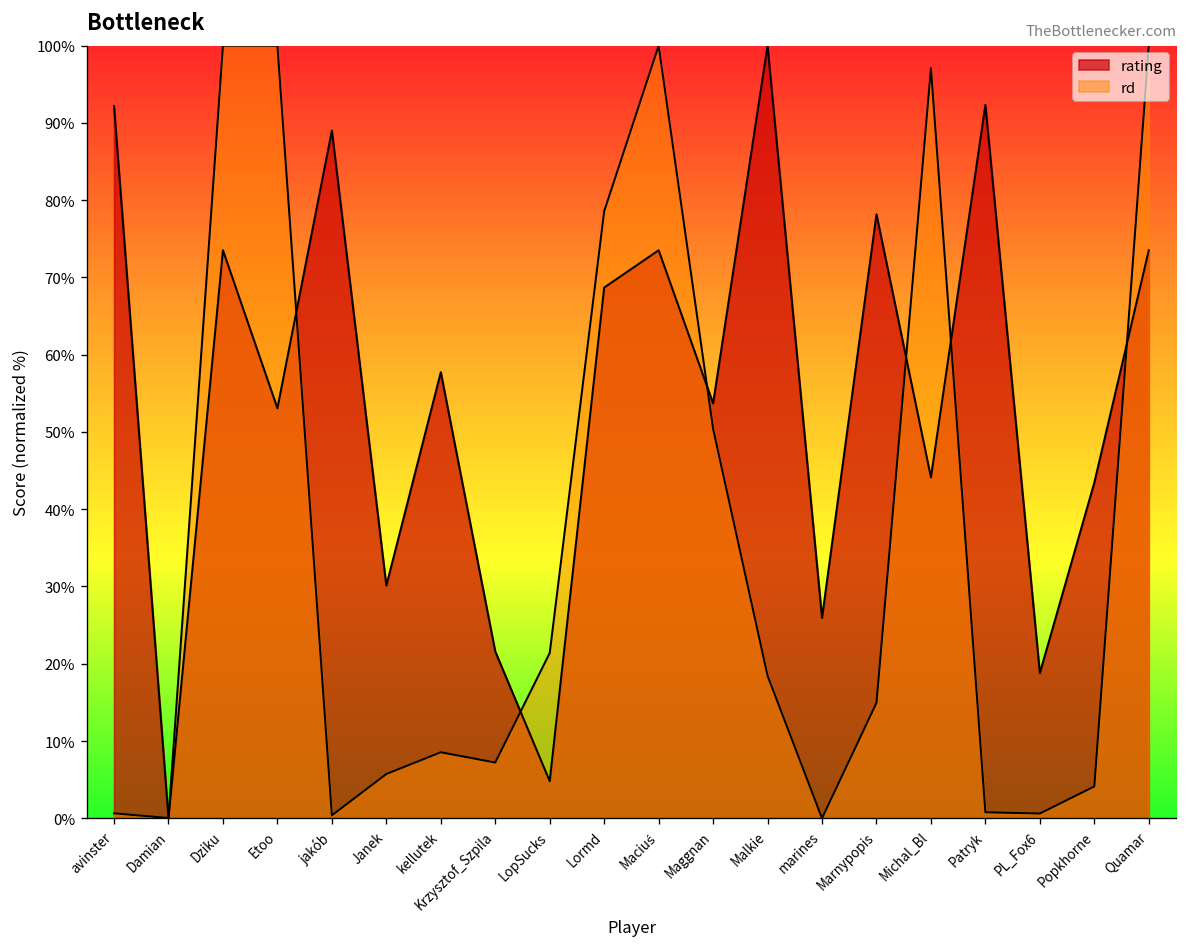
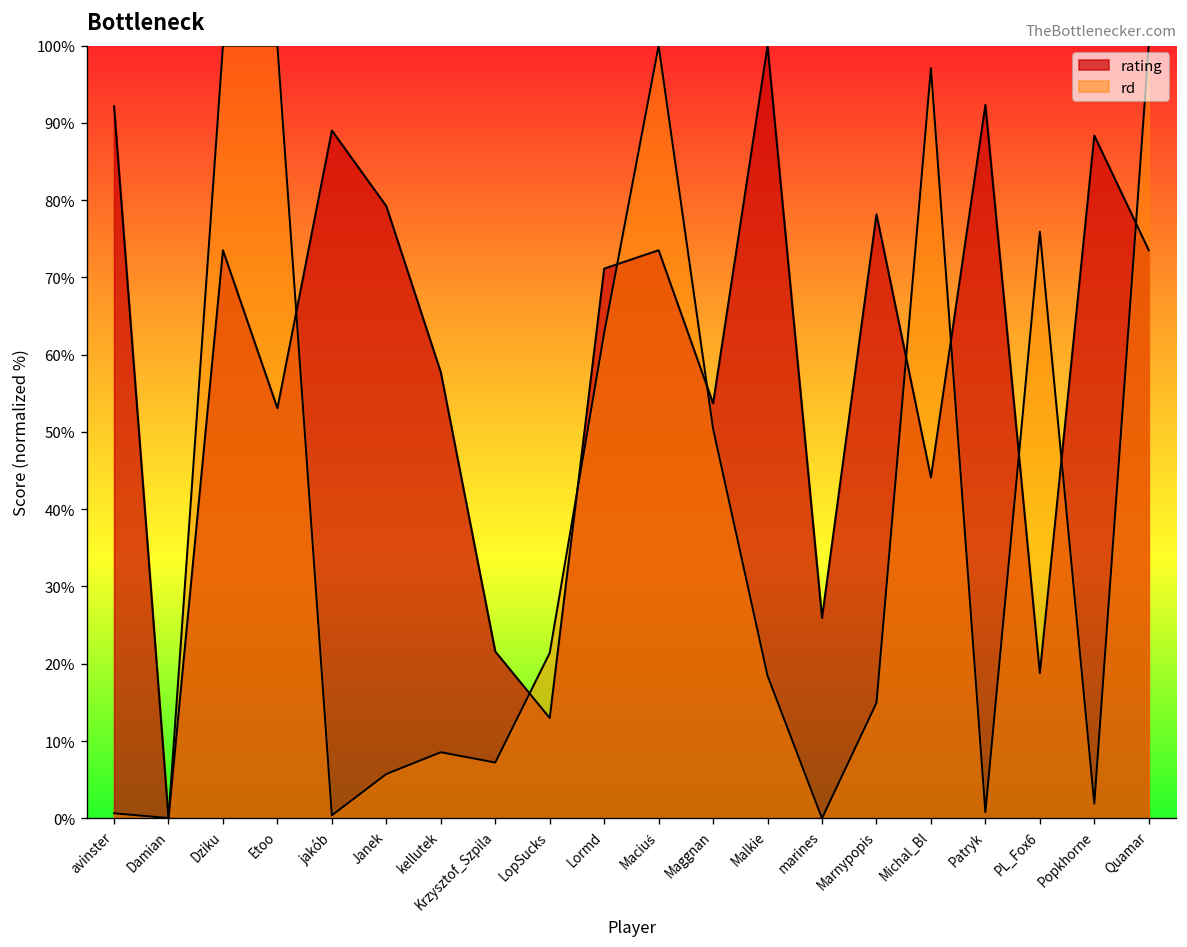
rating, Janek: 30% -> 79%
rating, LopSucks: 5% -> 13%
rating, Lormd: 69% -> 71%
rd, Lormd: 79% -> 63%
rd, PL_Fox6: 1% -> 76%
rating, Popkhorne: 43% -> 88%
rd, Popkhorne: 4% -> 2%
